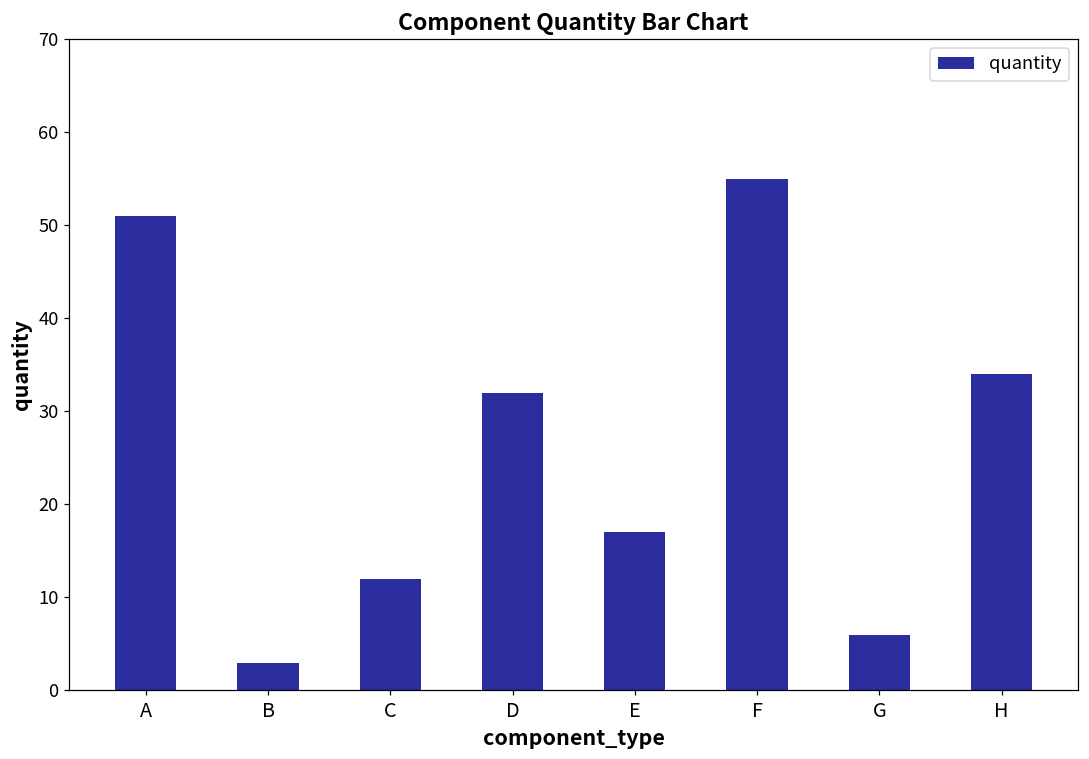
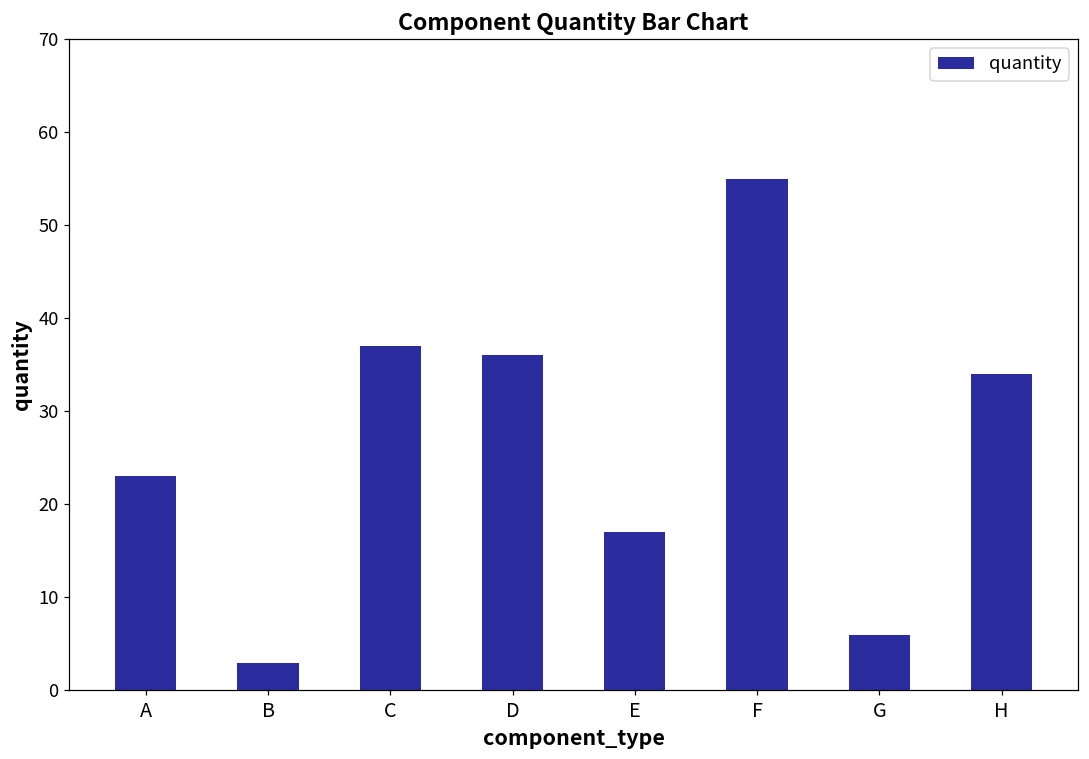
A: 51 -> 23
C: 12 -> 37
D: 32 -> 36
